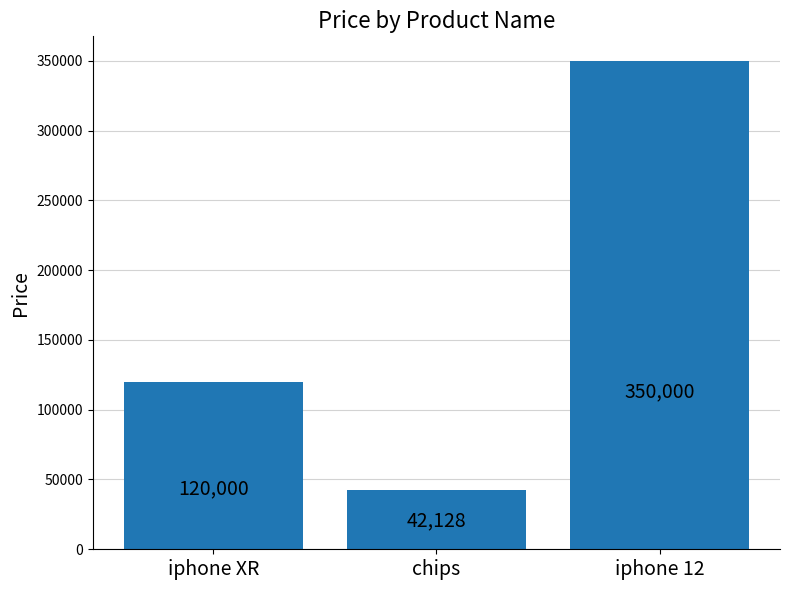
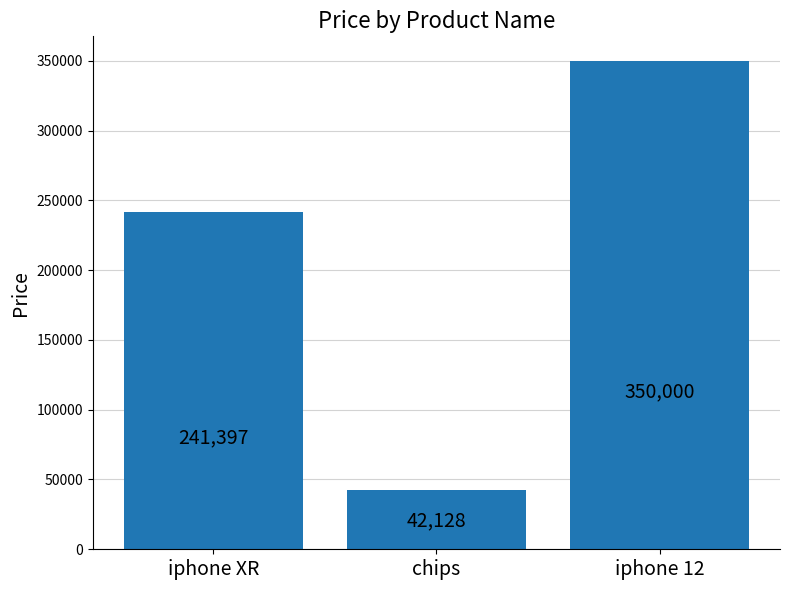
iphone XR: 120,000 -> 241,397
